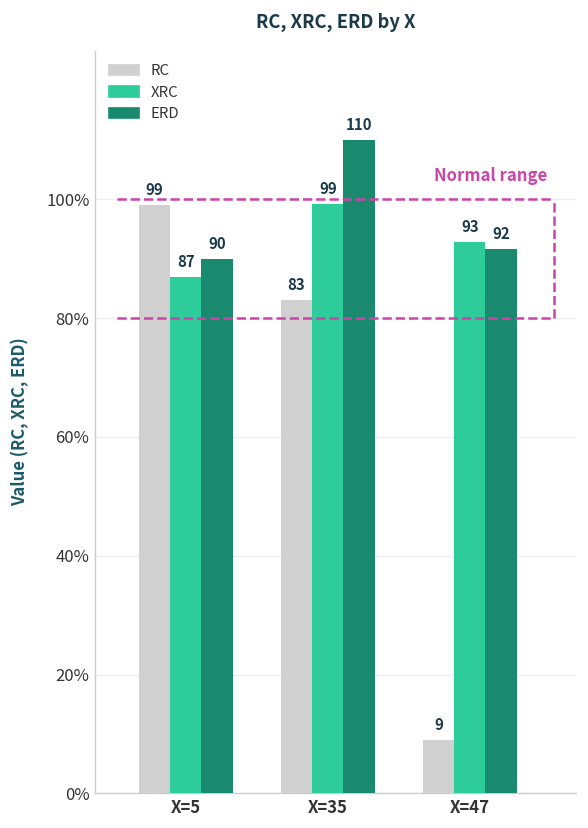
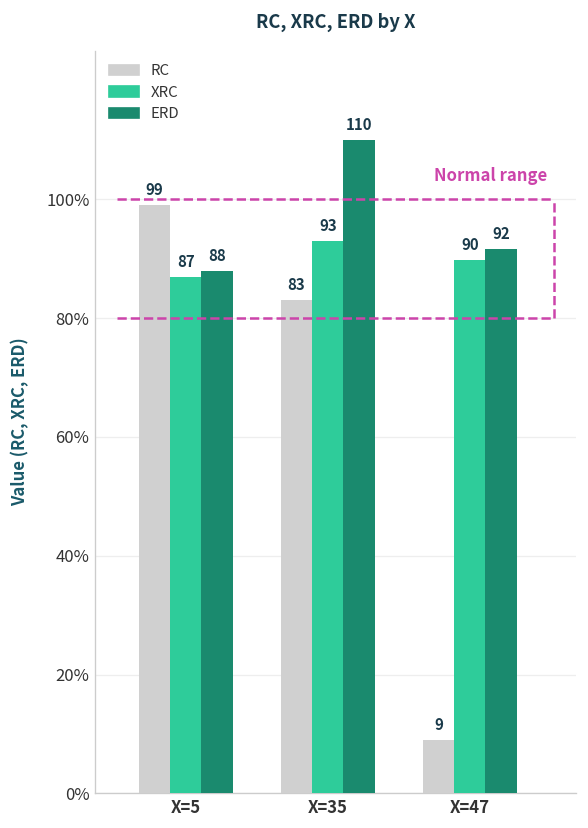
ERD, X=5: 90 -> 88
XRC, X=35: 99 -> 93
XRC, X=47: 93 -> 90
